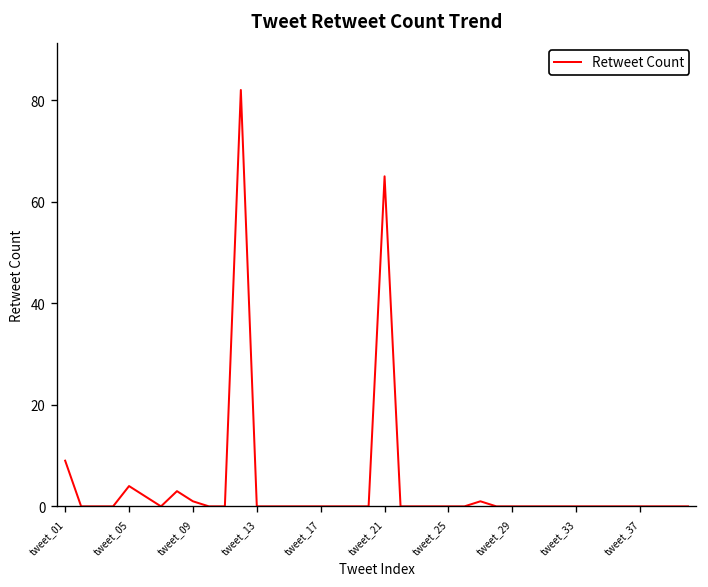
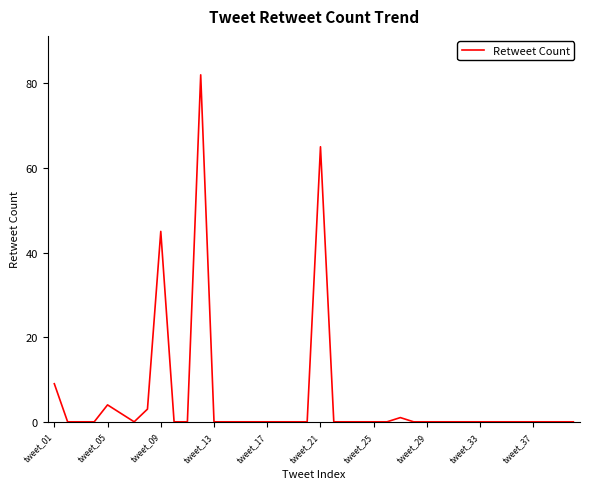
tweet_09: 1 -> 45
